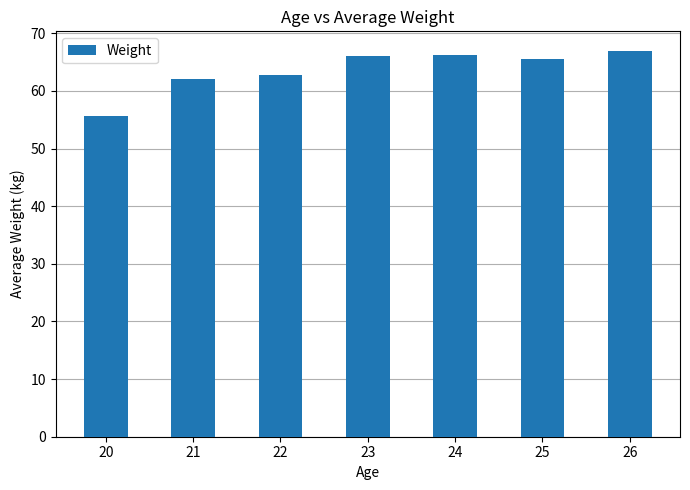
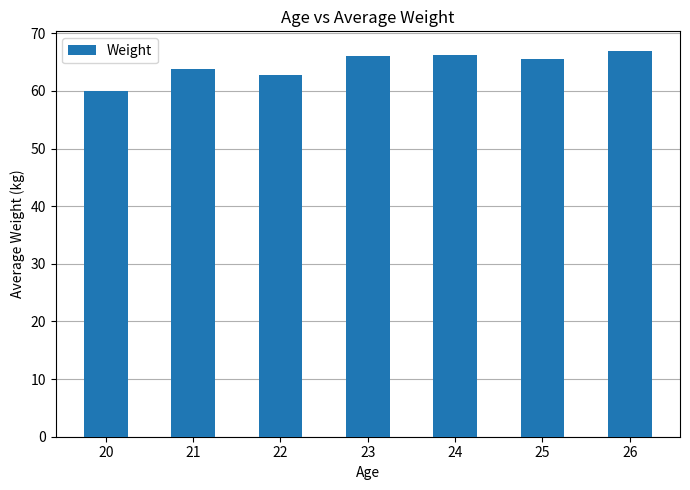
20: 56 -> 60
21: 62 -> 64
